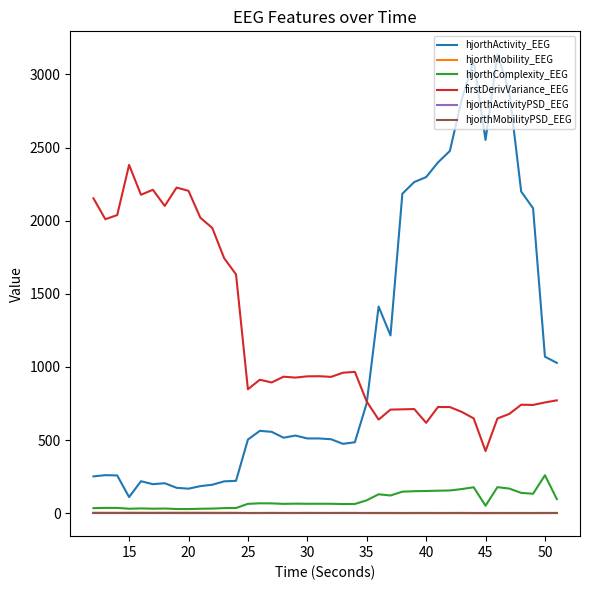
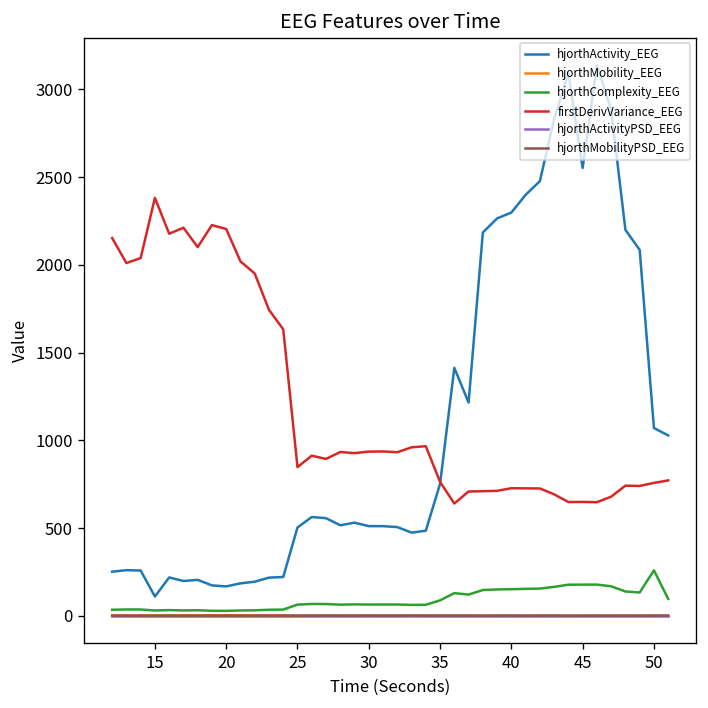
firstDerivVariance_EEG, 40: 620 -> 730
hjorthComplexity_EEG, 45: 50 -> 180
firstDerivVariance_EEG, 45: 430 -> 650
